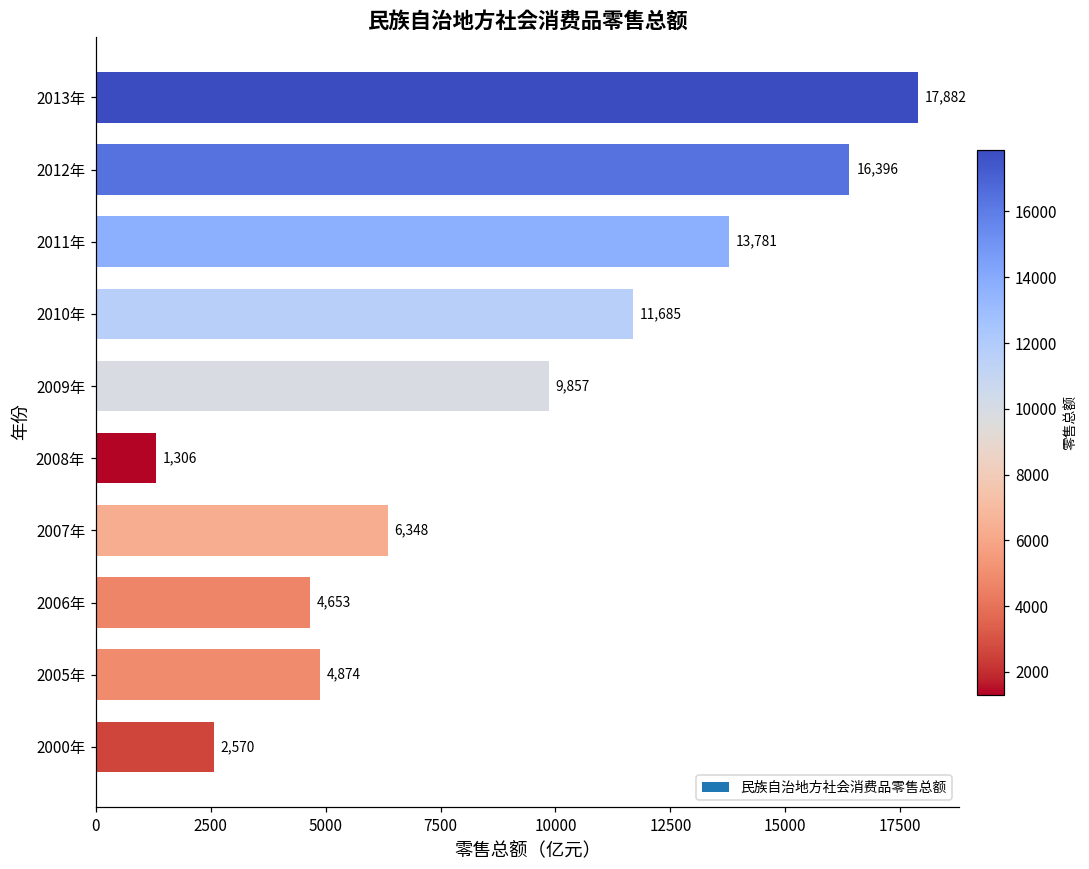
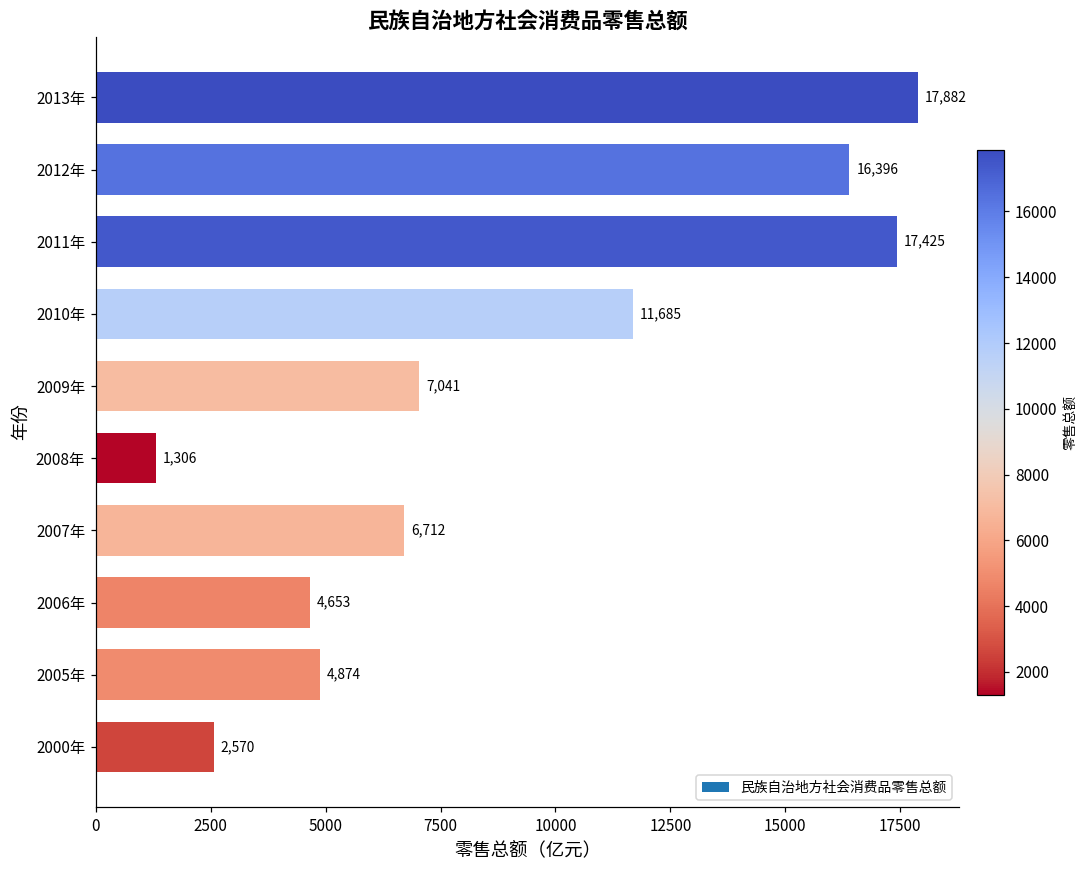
2011年: 13,781 -> 17,425
2009年: 9,857 -> 7,041
2007年: 6,348 -> 6,712
